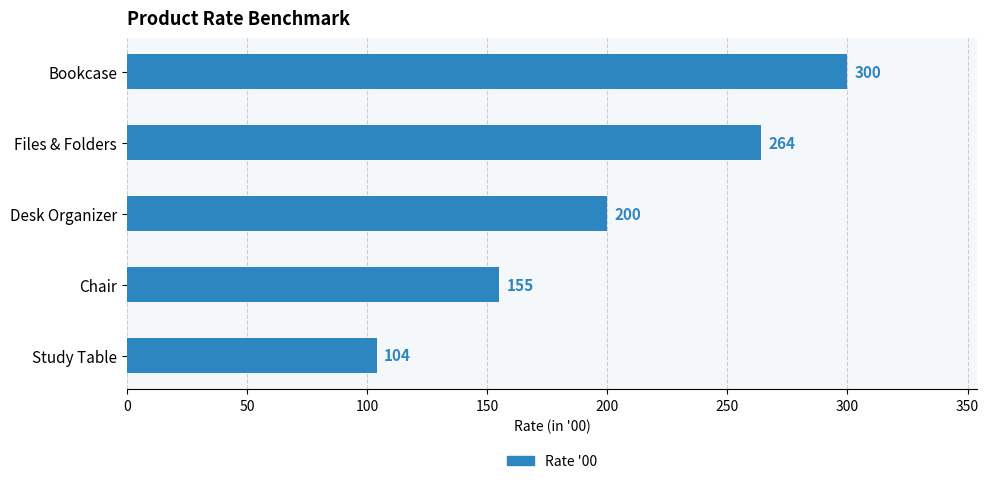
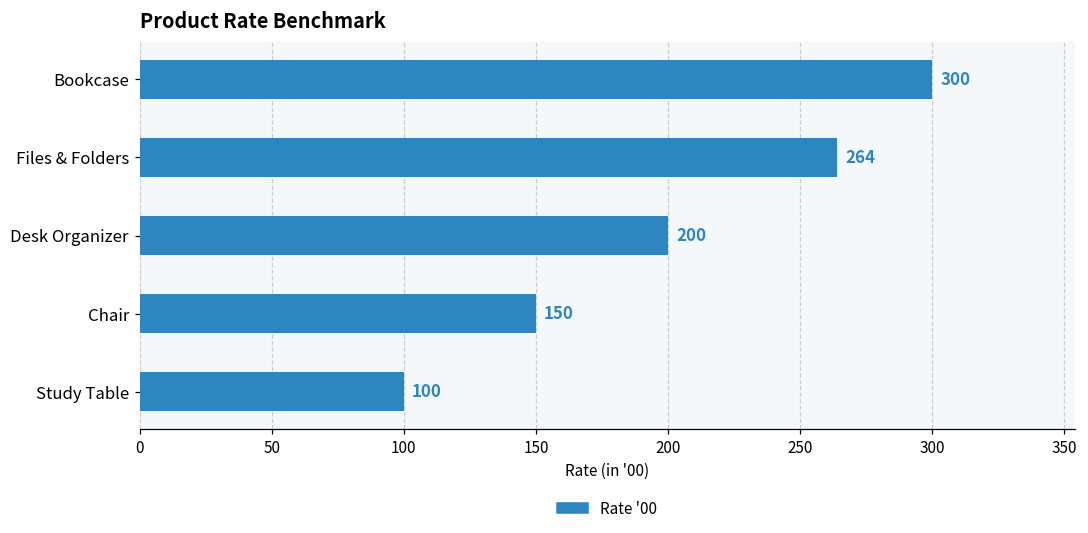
Chair: 155 -> 150
Study Table: 104 -> 100
